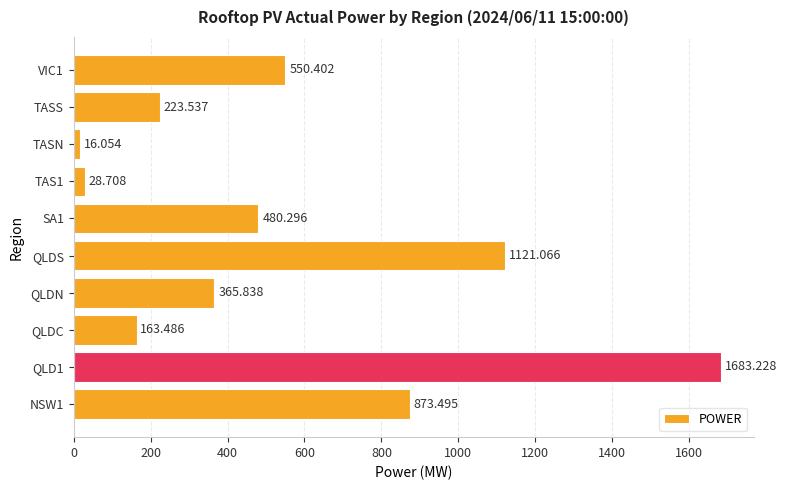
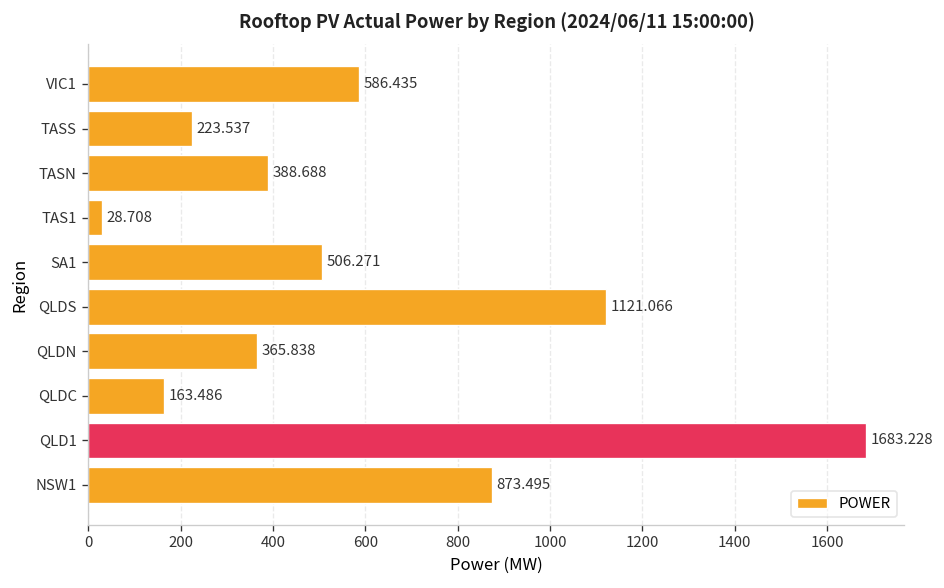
POWER, VIC1: 550.402 -> 586.435
POWER, TASN: 16.054 -> 388.688
POWER, SA1: 480.296 -> 506.271
